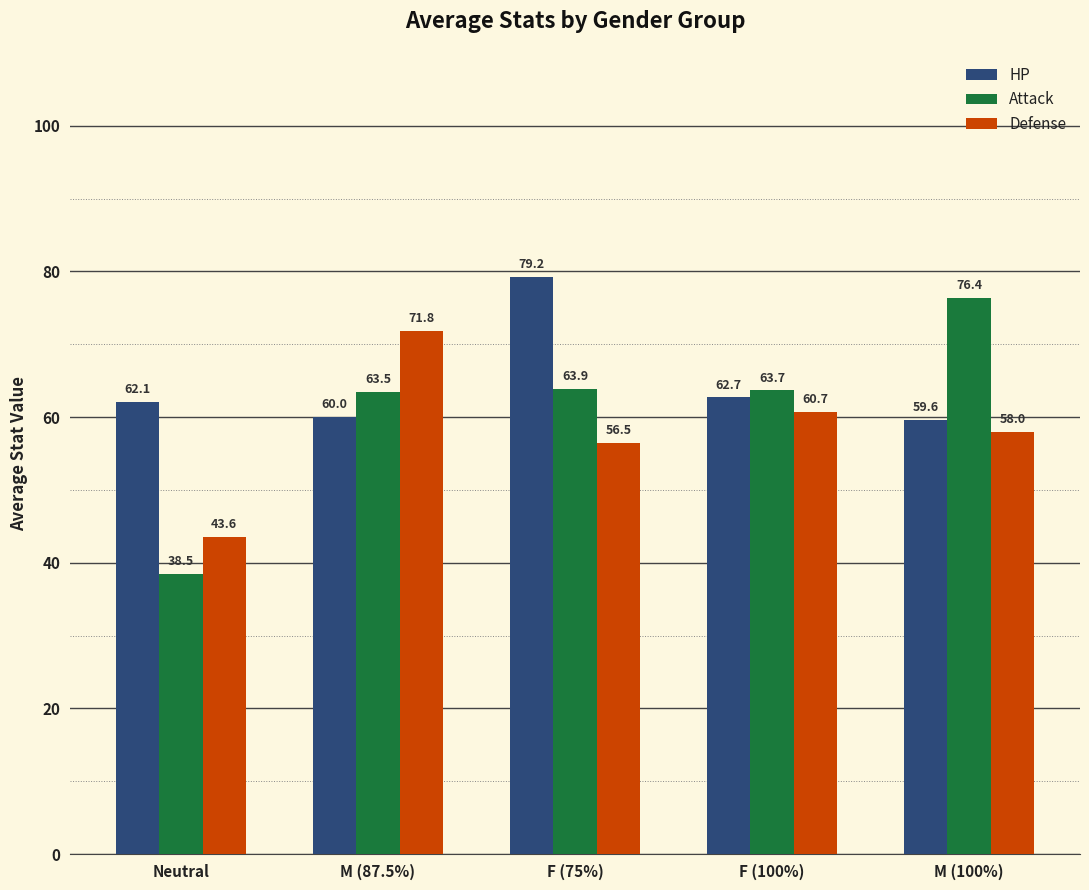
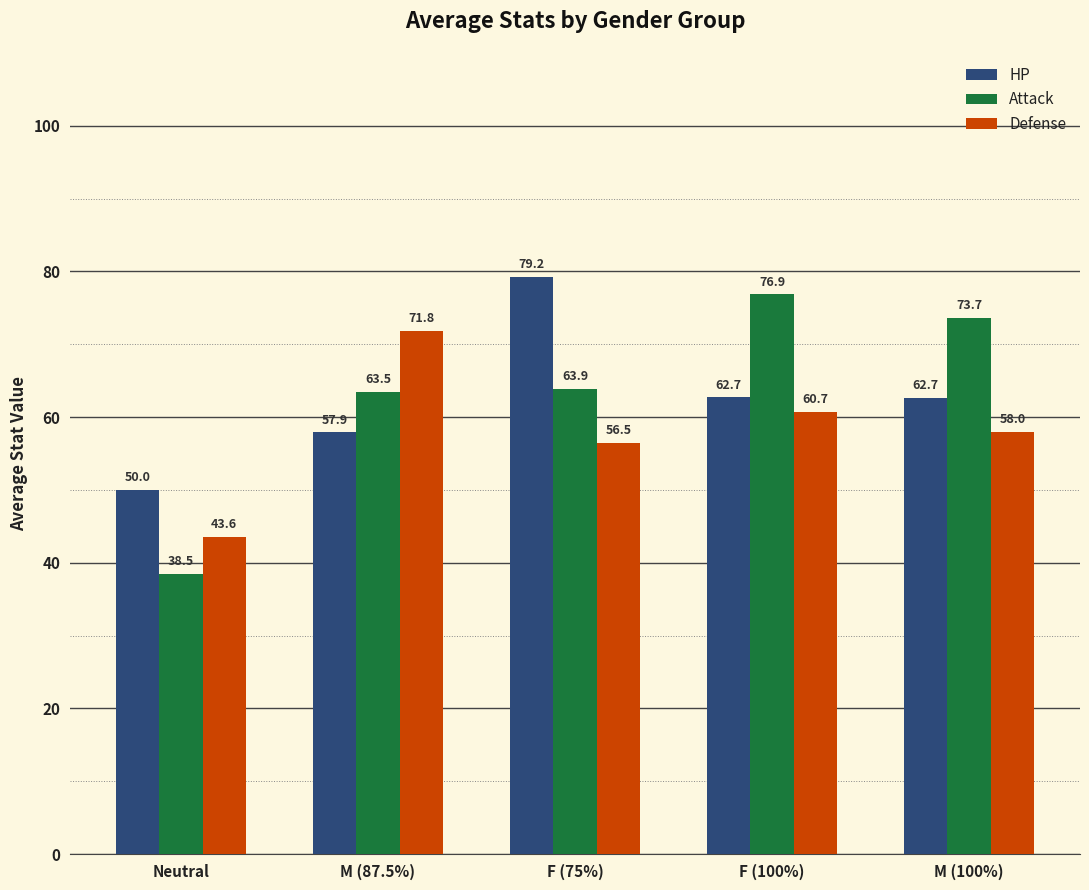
HP, Neutral: 62.1 -> 50.0
HP, M (87.5%): 60.0 -> 57.9
Attack, F (100%): 63.7 -> 76.9
HP, M (100%): 59.6 -> 62.7
Attack, M (100%): 76.4 -> 73.7
